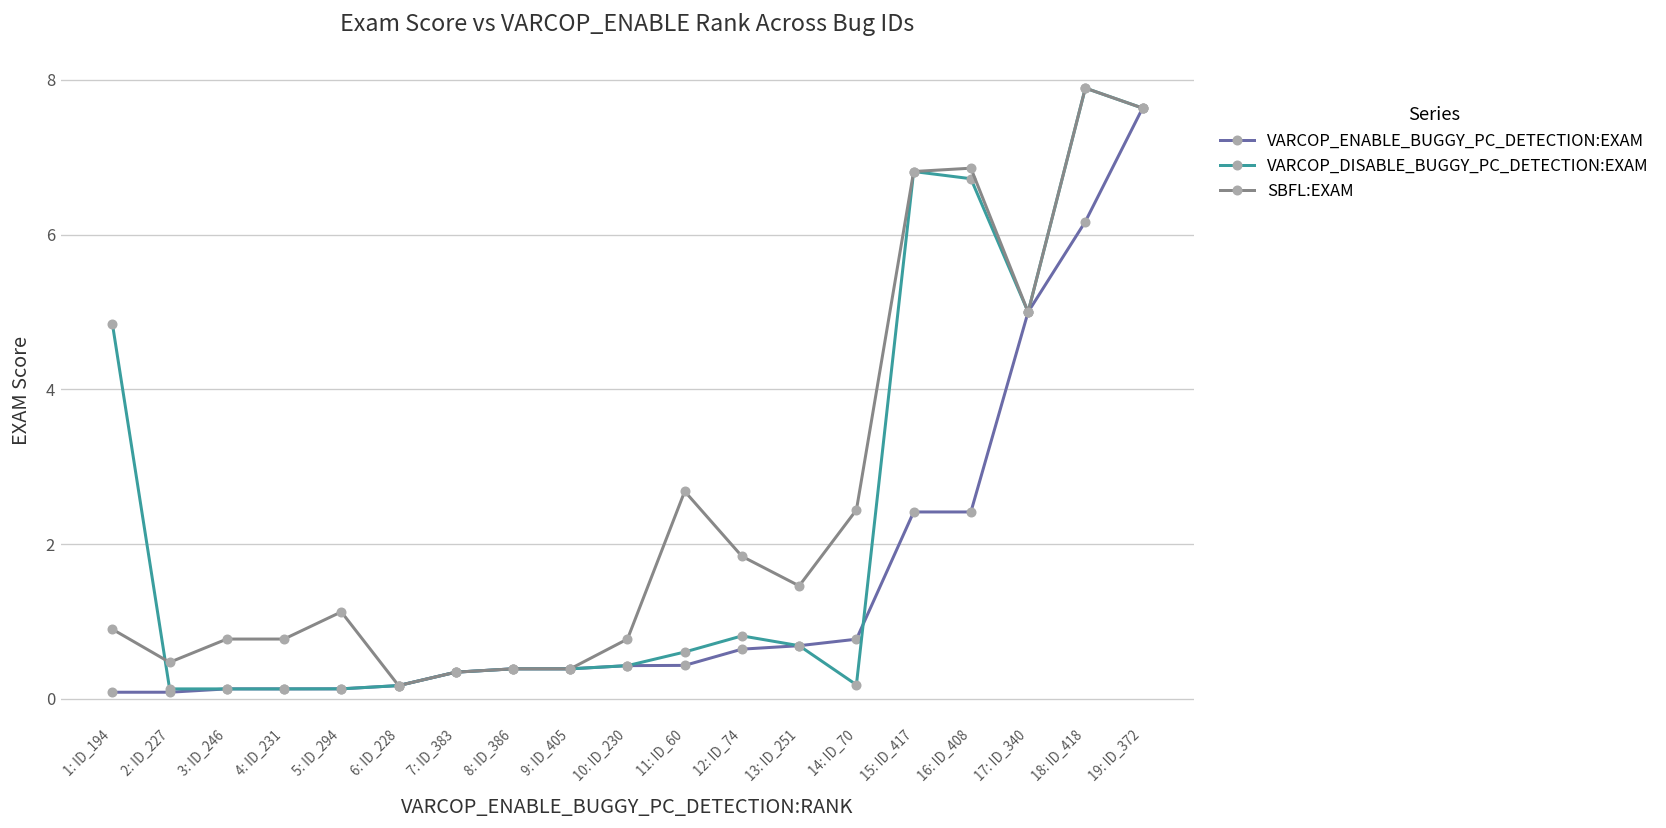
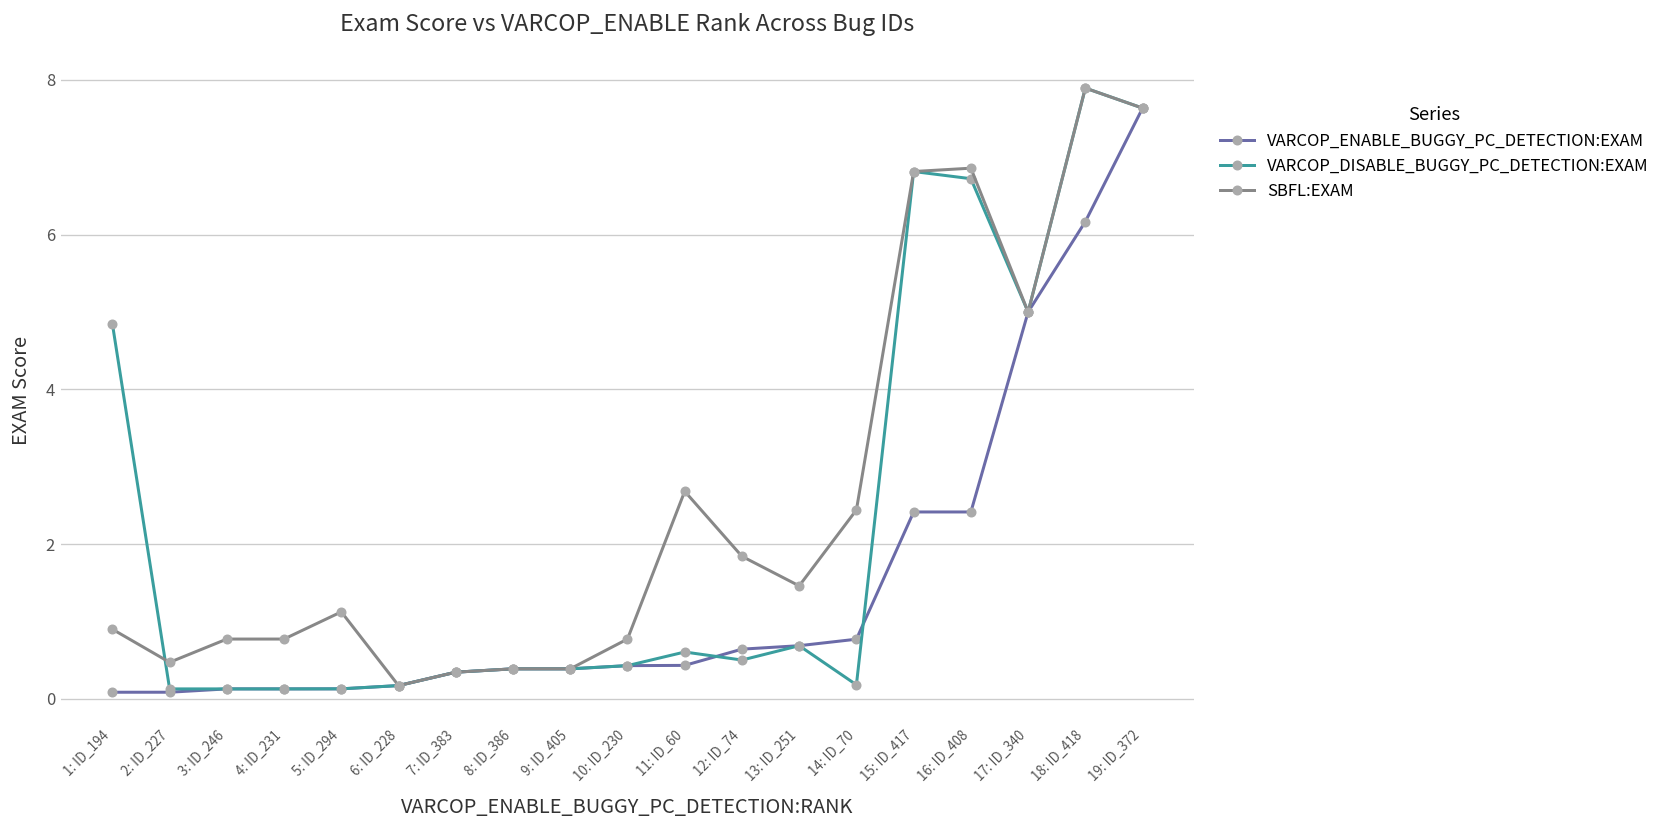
VARCOP_DISABLE_BUGGY_PC_DETECTION:EXAM, 12: ID_74: 0.8 -> 0.5
